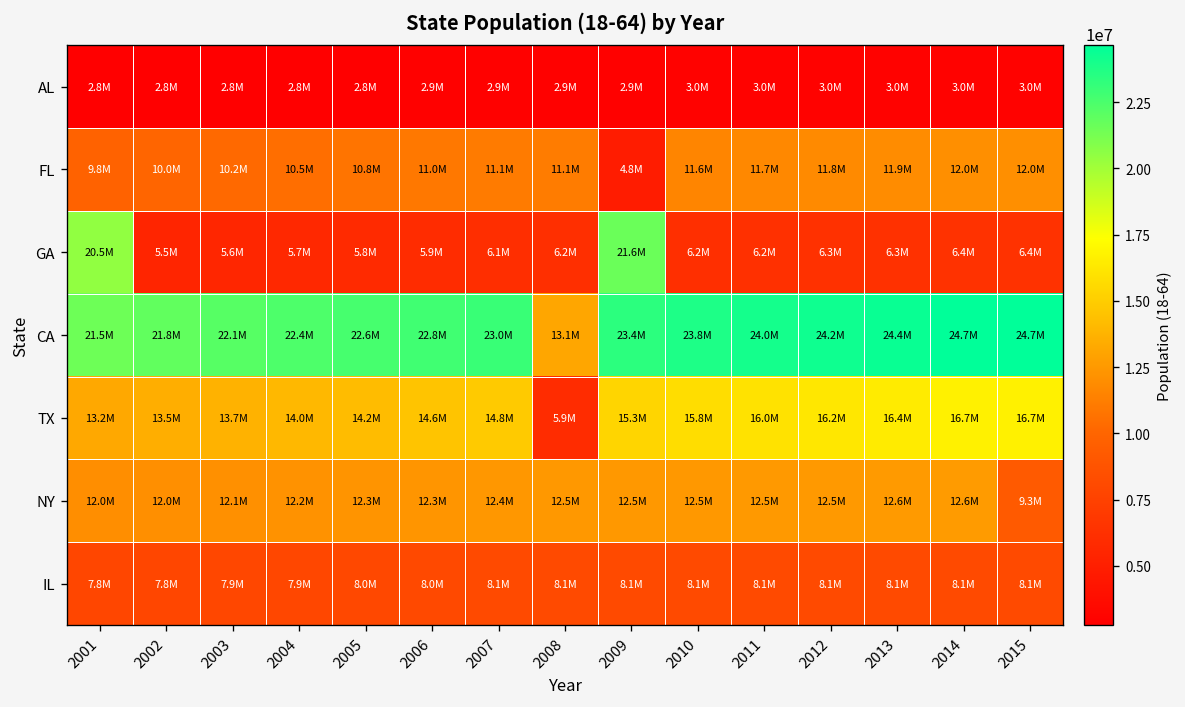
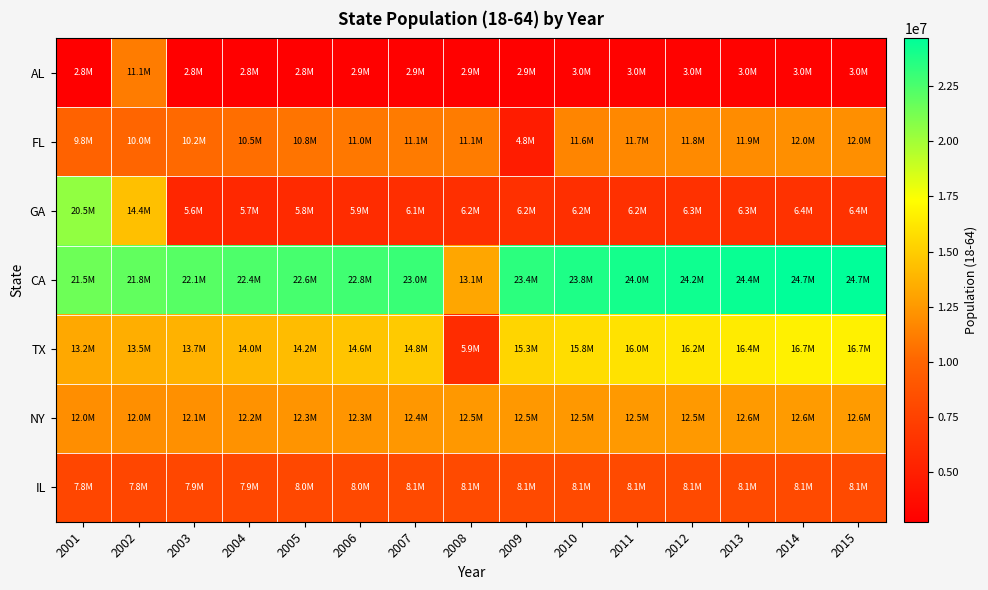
AL, 2002: 2.8M -> 11.1M
GA, 2002: 5.5M -> 14.4M
GA, 2009: 21.6M -> 6.2M
NY, 2015: 9.3M -> 12.6M
